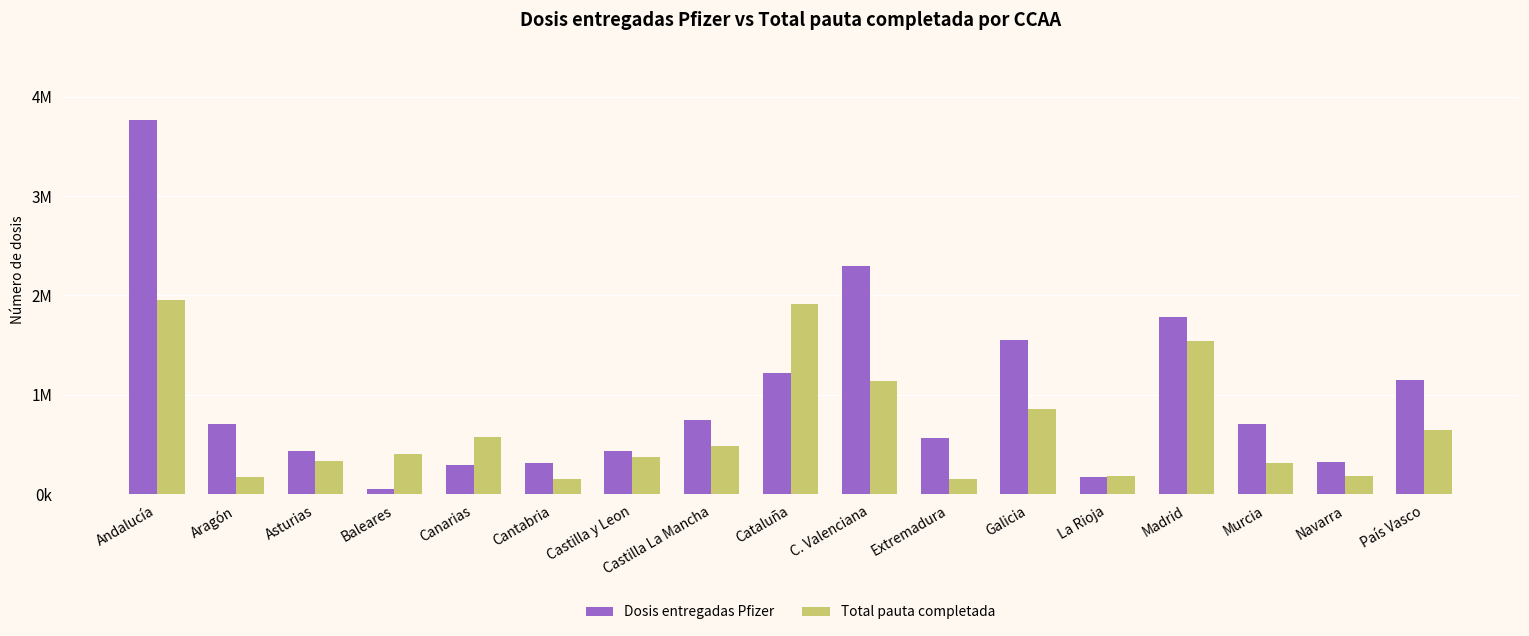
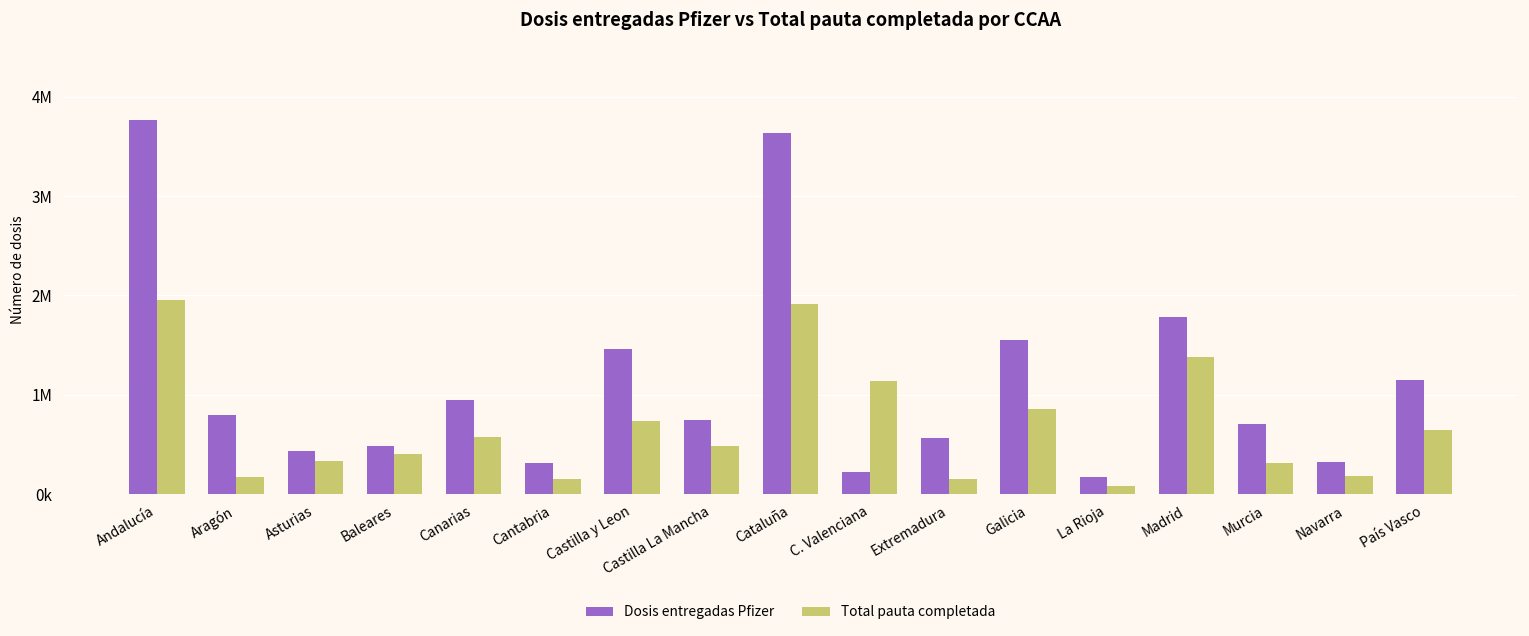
Dosis entregadas Pfizer, Aragón: 700000 -> 800000
Dosis entregadas Pfizer, Baleares: 100000 -> 500000
Dosis entregadas Pfizer, Canarias: 300000 -> 900000
Dosis entregadas Pfizer, Castilla y Leon: 400000 -> 1500000
Total pauta completada, Castilla y Leon: 400000 -> 700000
Dosis entregadas Pfizer, Cataluña: 1200000 -> 3600000
Dosis entregadas Pfizer, C. Valenciana: 2300000 -> 200000
Total pauta completada, La Rioja: 200000 -> 100000
Total pauta completada, Madrid: 1500000 -> 1400000
